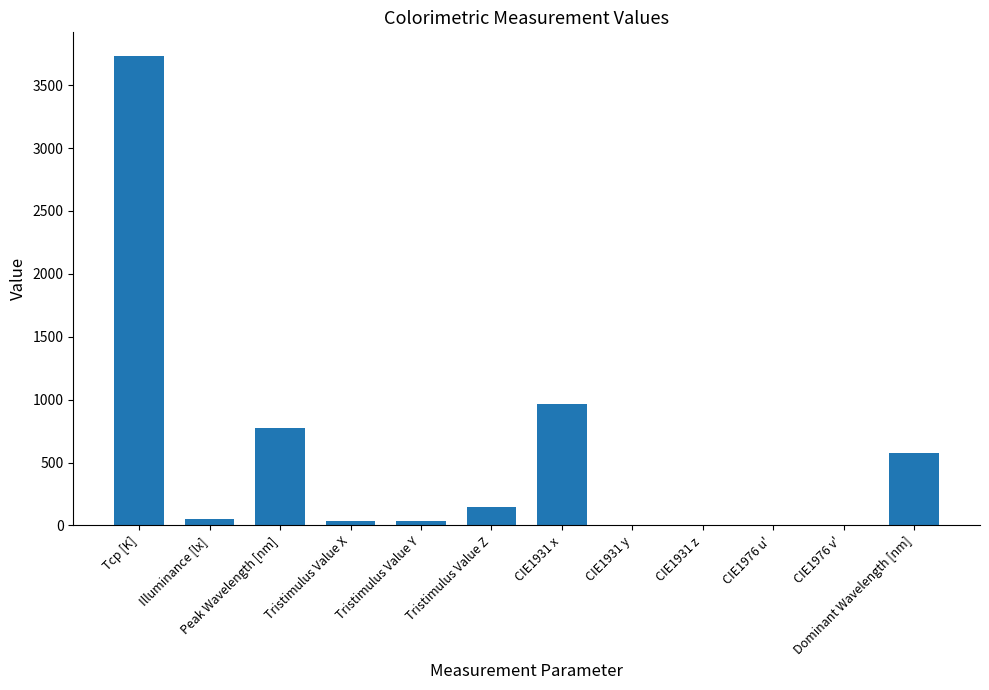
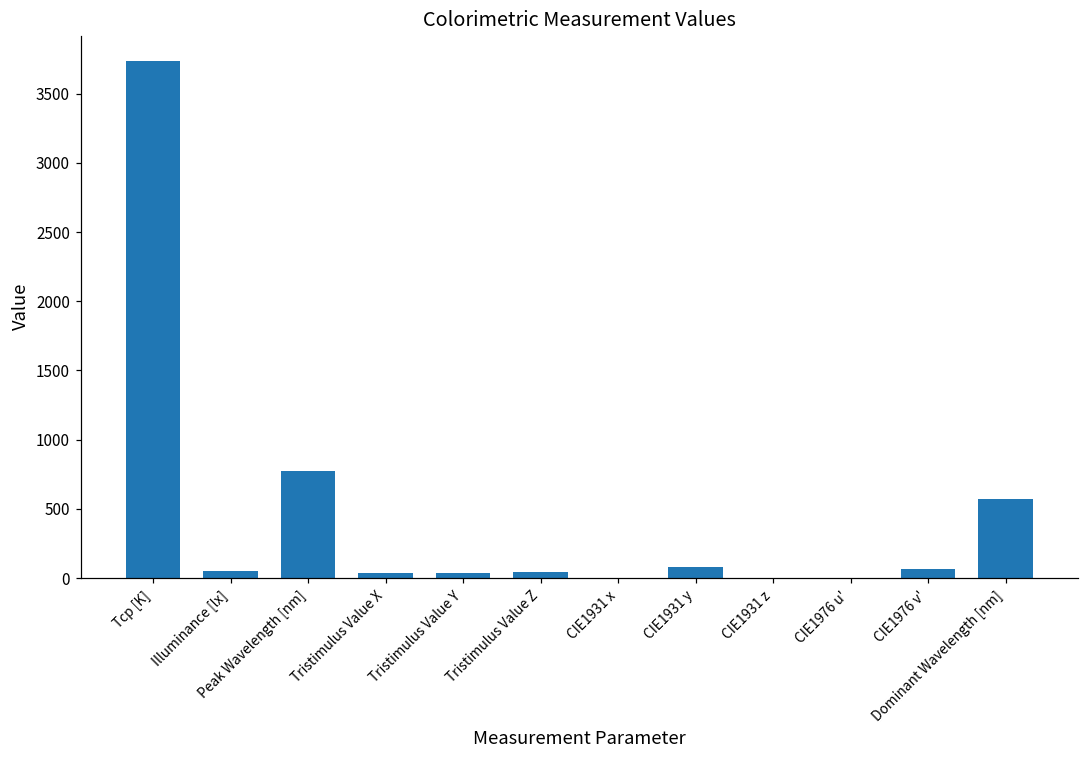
Tristimulus Value Z: 140 -> 40
CIE1931 x: 970 -> 0
CIE1931 y: 0 -> 80
CIE1976 v': 0 -> 70
